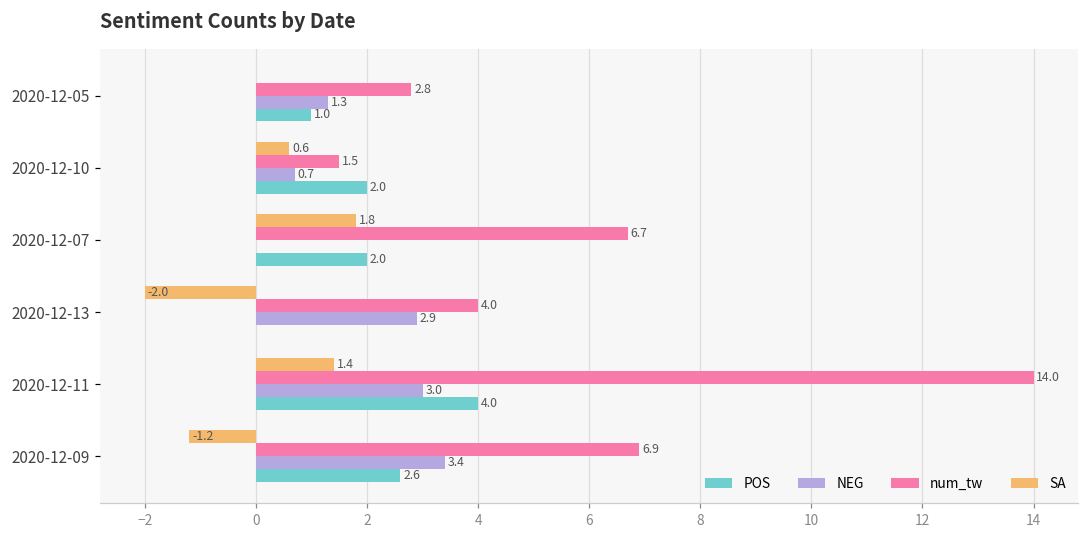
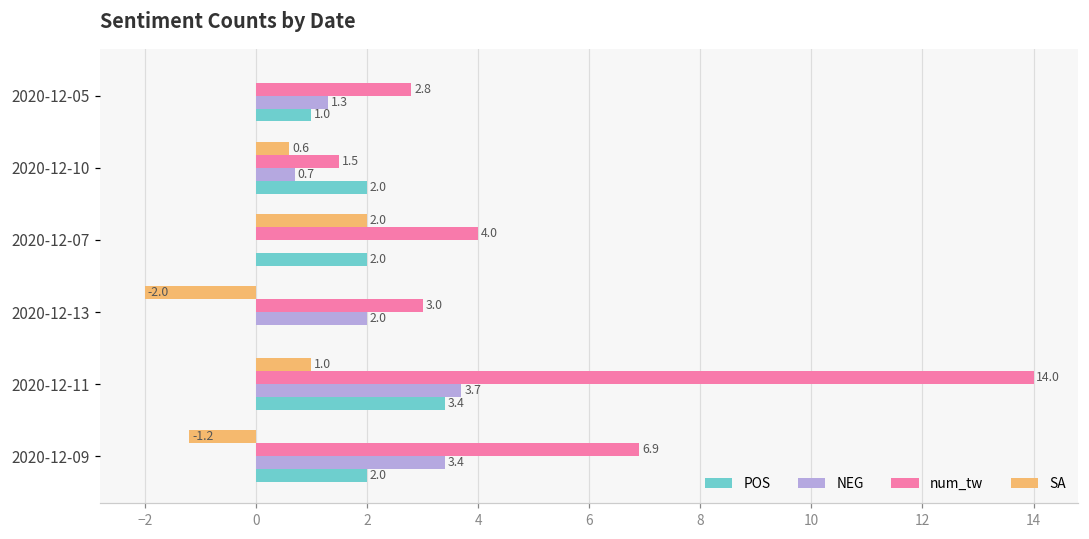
SA, 2020-12-07: 1.8 -> 2.0
num_tw, 2020-12-07: 6.7 -> 4.0
num_tw, 2020-12-13: 4.0 -> 3.0
NEG, 2020-12-13: 2.9 -> 2.0
SA, 2020-12-11: 1.4 -> 1.0
NEG, 2020-12-11: 3.0 -> 3.7
POS, 2020-12-11: 4.0 -> 3.4
POS, 2020-12-09: 2.6 -> 2.0
